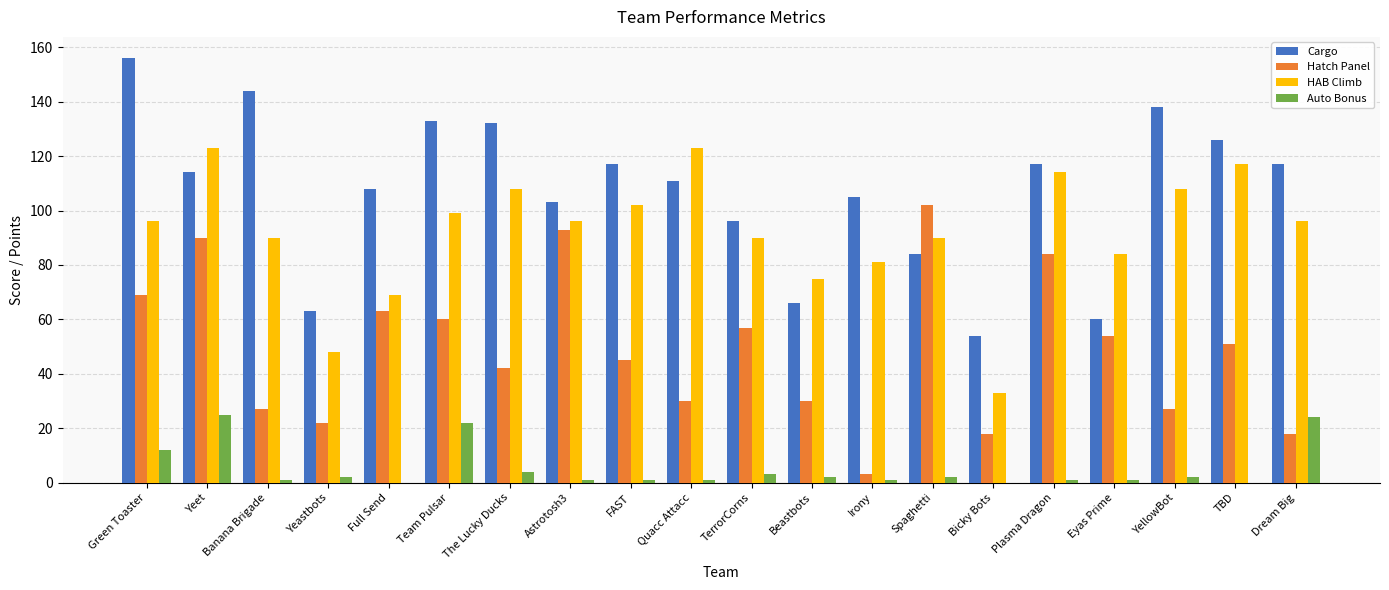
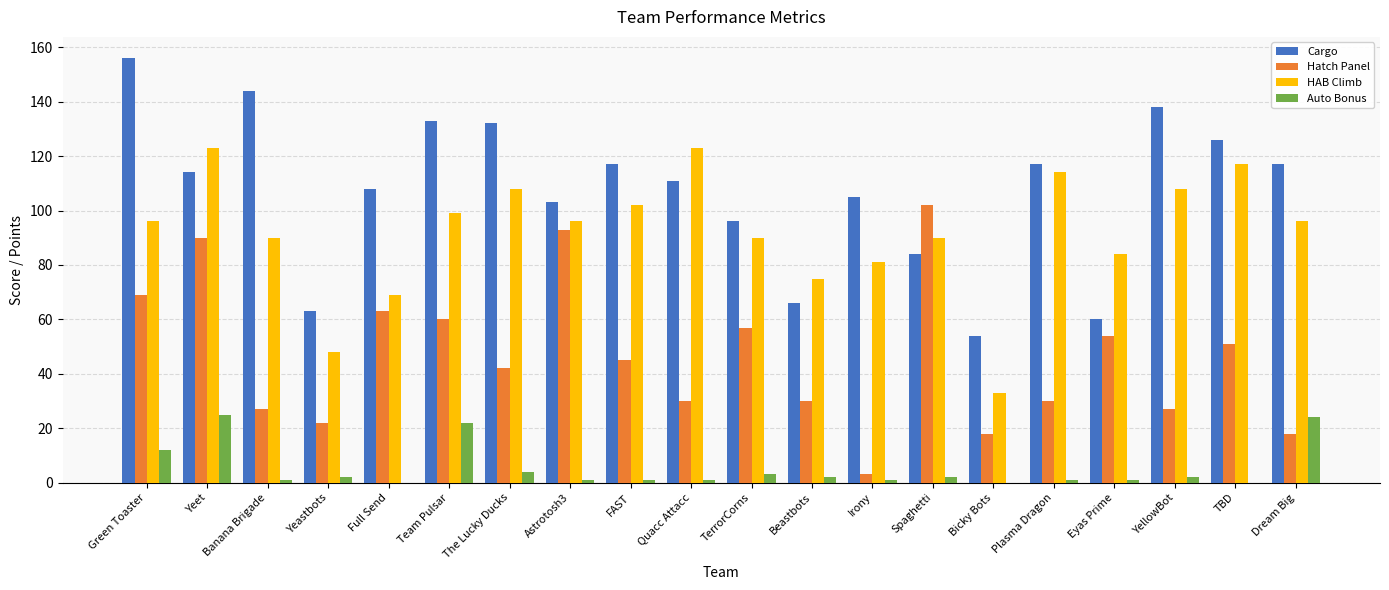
Hatch Panel, Plasma Dragon: 84 -> 30
